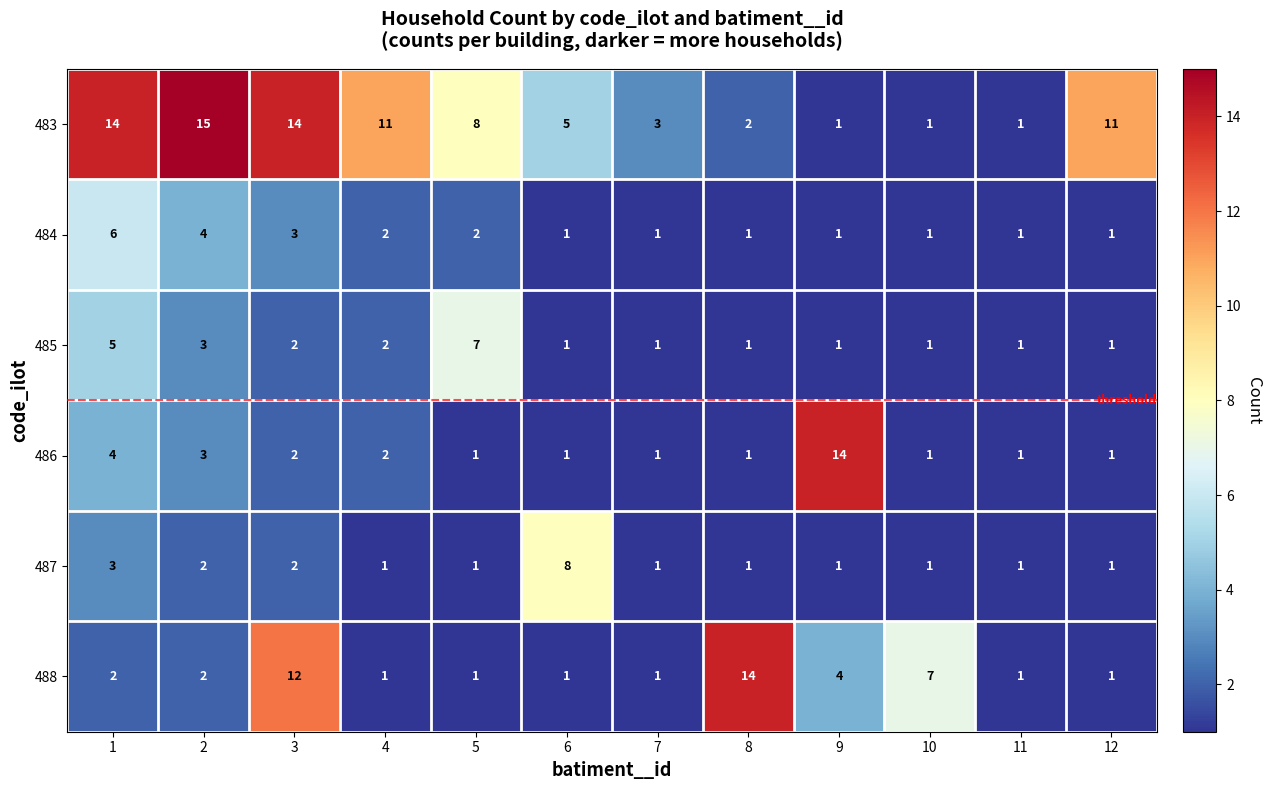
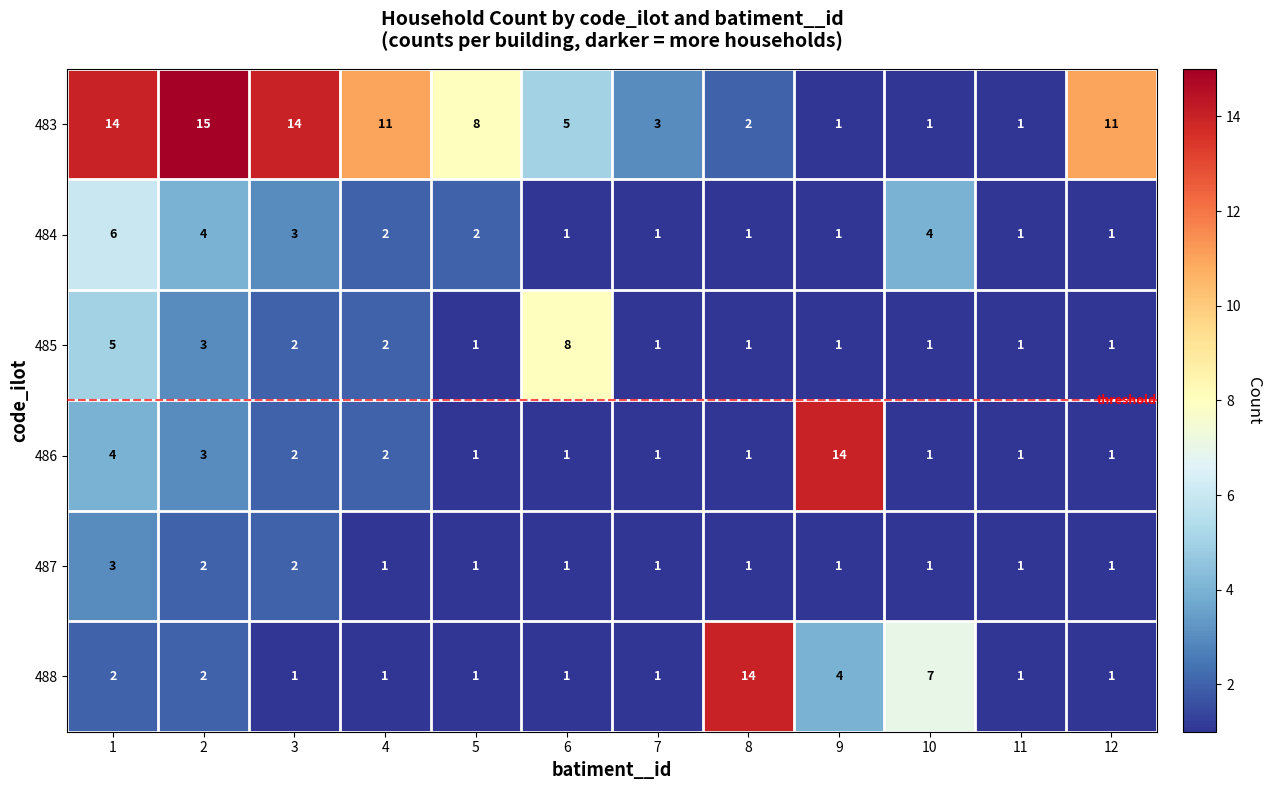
484, 10: 1 -> 4
485, 5: 7 -> 1
485, 6: 1 -> 8
487, 6: 8 -> 1
488, 3: 12 -> 1
